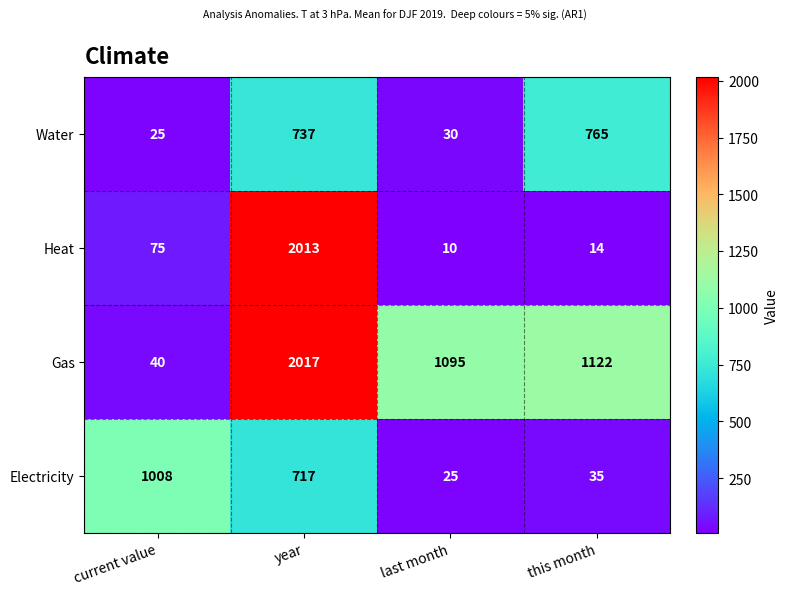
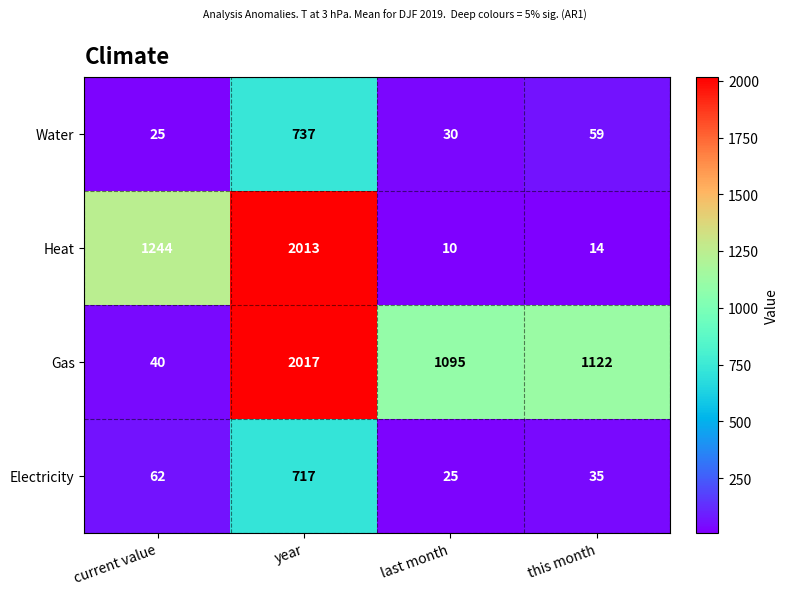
Water, this month: 765 -> 59
Heat, current value: 75 -> 1244
Electricity, current value: 1008 -> 62
